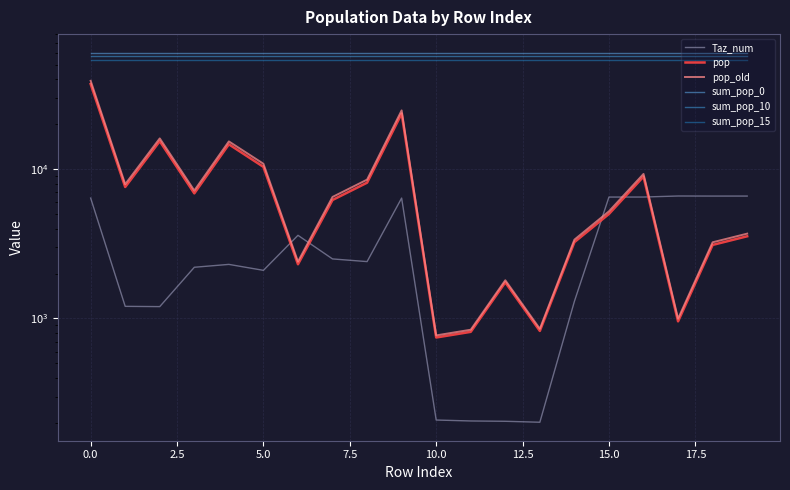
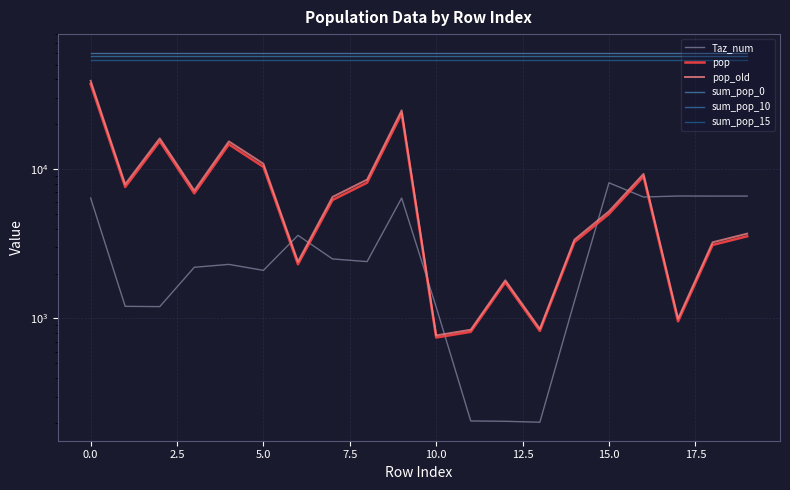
Taz_num, 10.0: 210 -> 1200
Taz_num, 15.0: 7000 -> 8000
